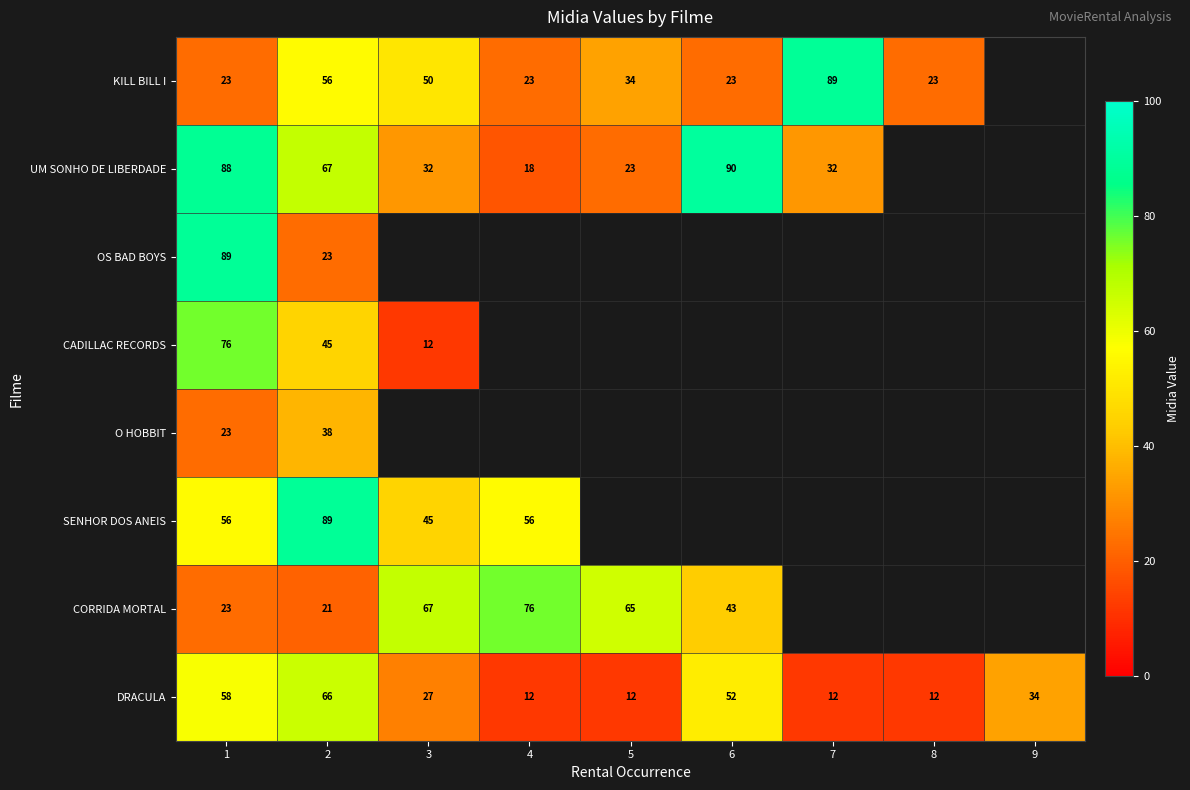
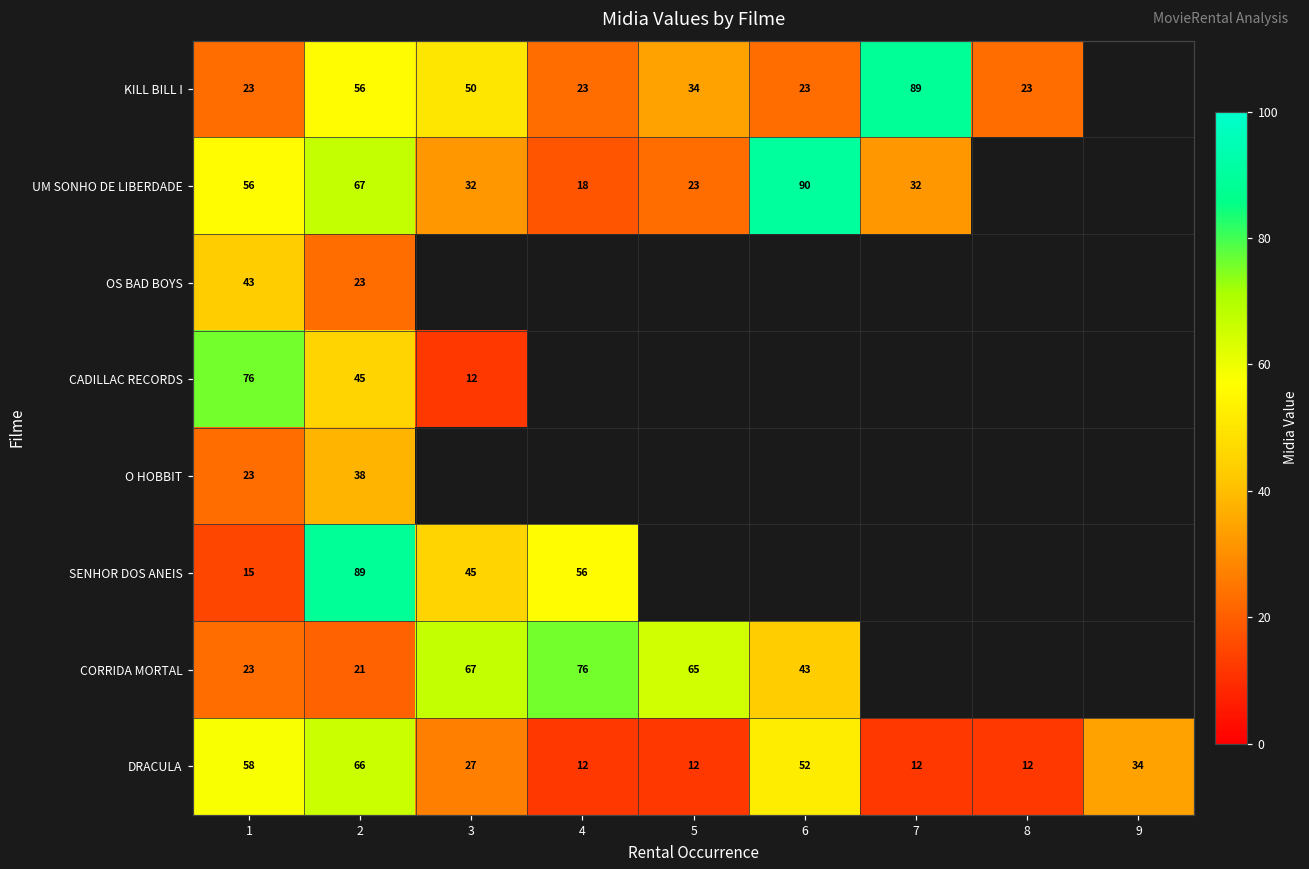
UM SONHO DE LIBERDADE, 1: 88 -> 56
OS BAD BOYS, 1: 89 -> 43
SENHOR DOS ANEIS, 1: 56 -> 15
